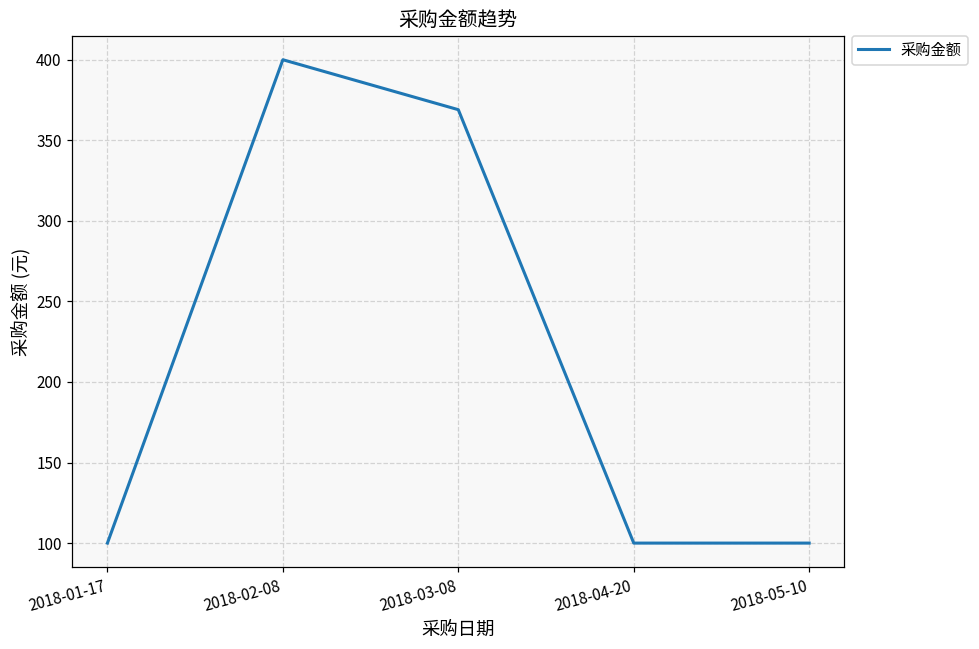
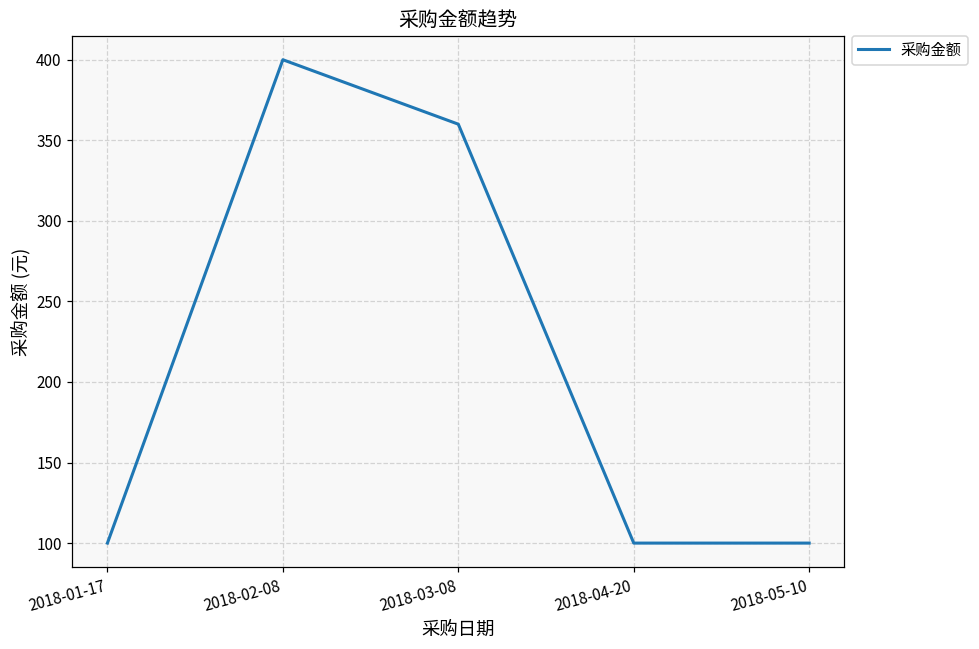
2018-03-08: 369 -> 360
